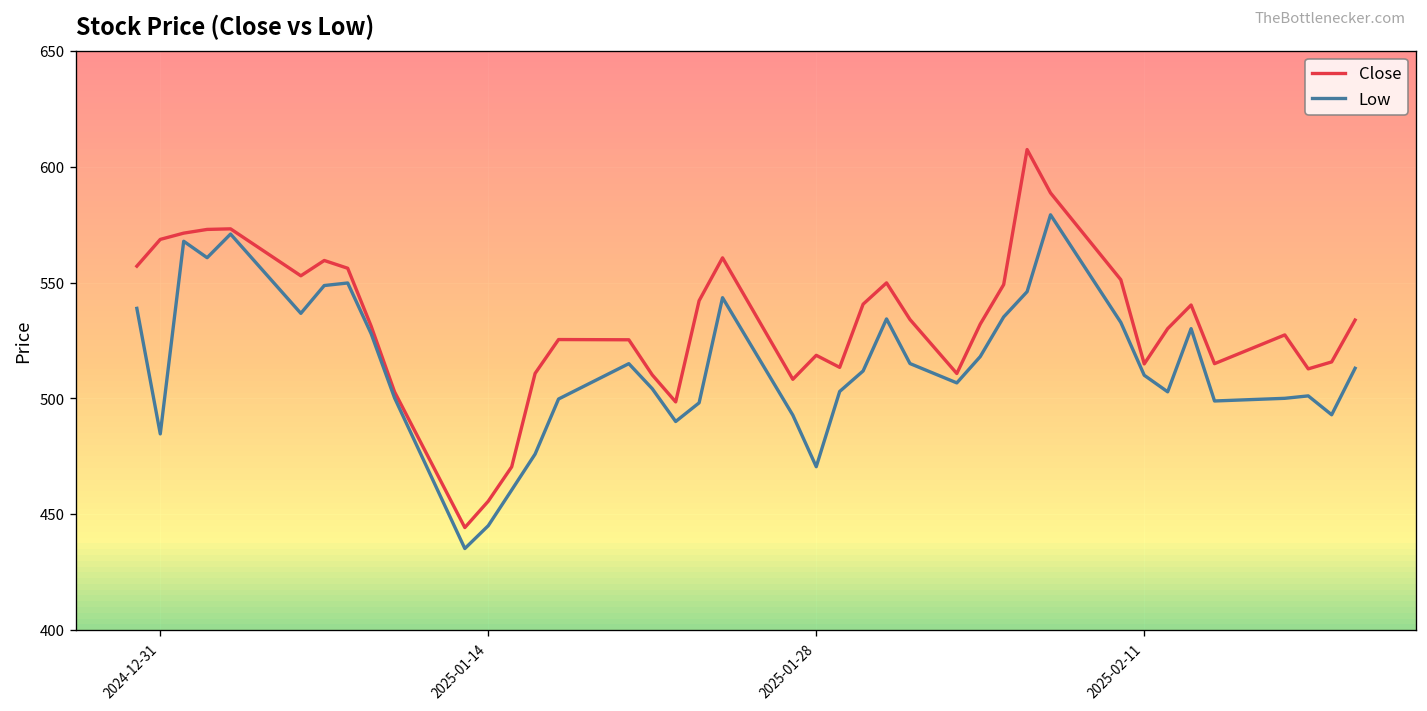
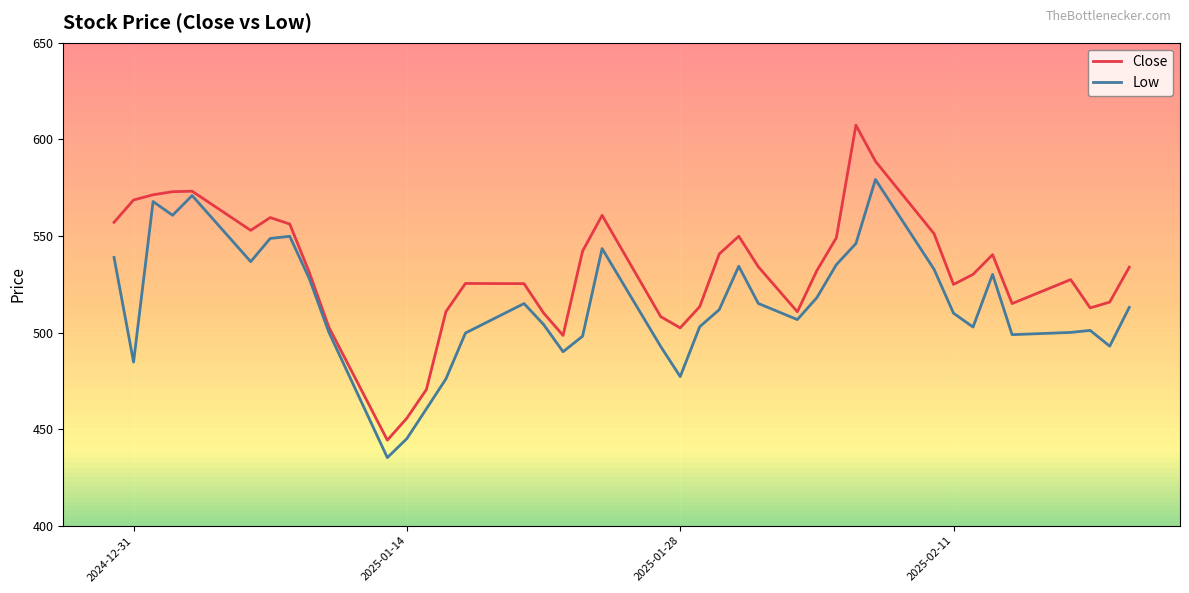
Close, 2025-01-28: 519 -> 502
Low, 2025-01-28: 471 -> 477
Close, 2025-02-11: 515 -> 525
